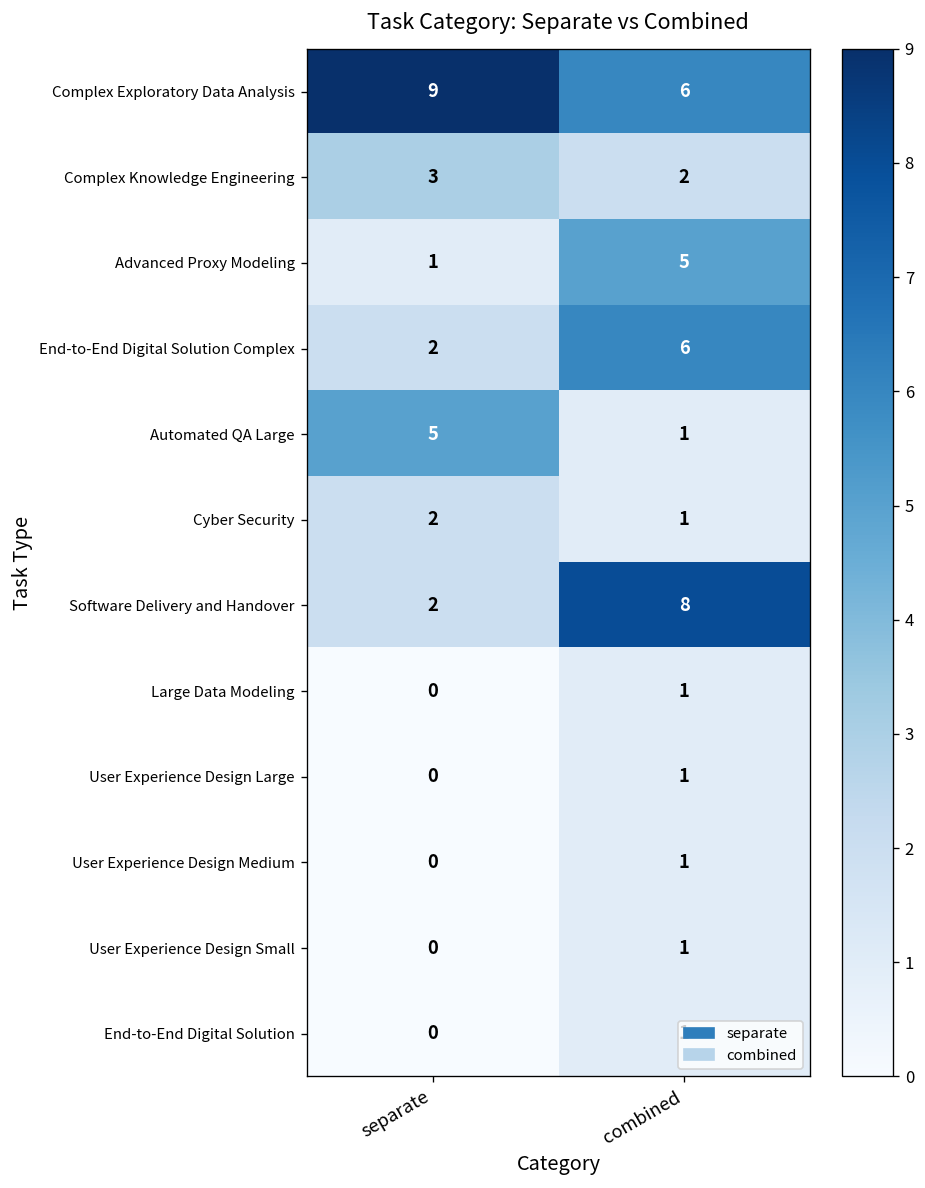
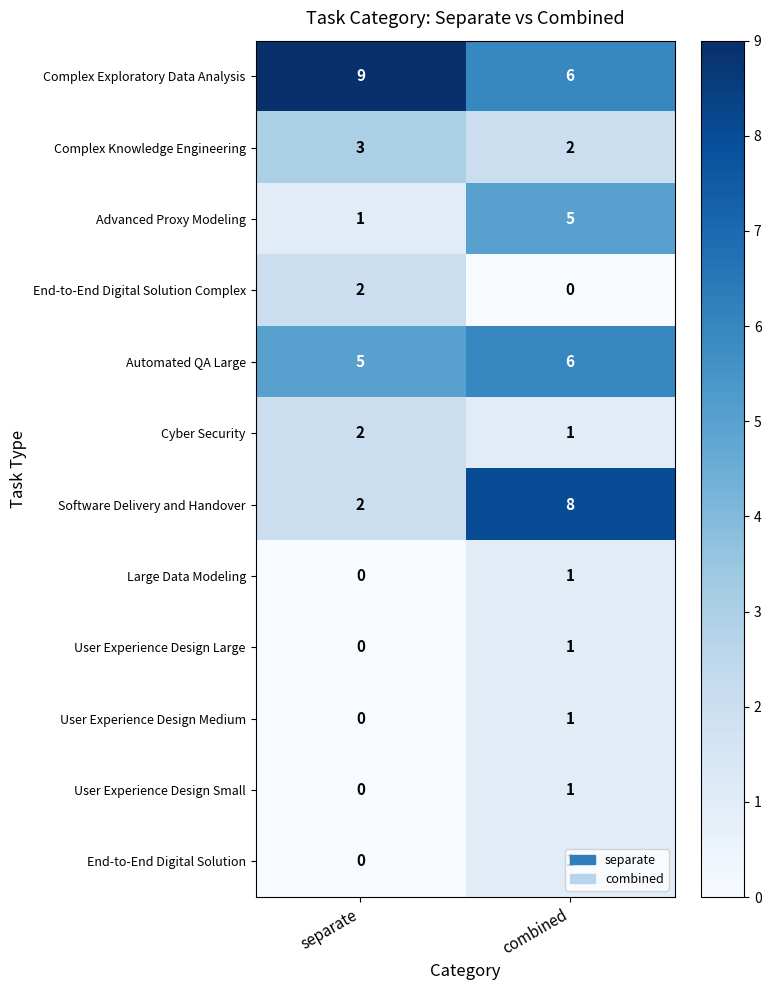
End-to-End Digital Solution Complex, combined: 6 -> 0
Automated QA Large, combined: 1 -> 6
